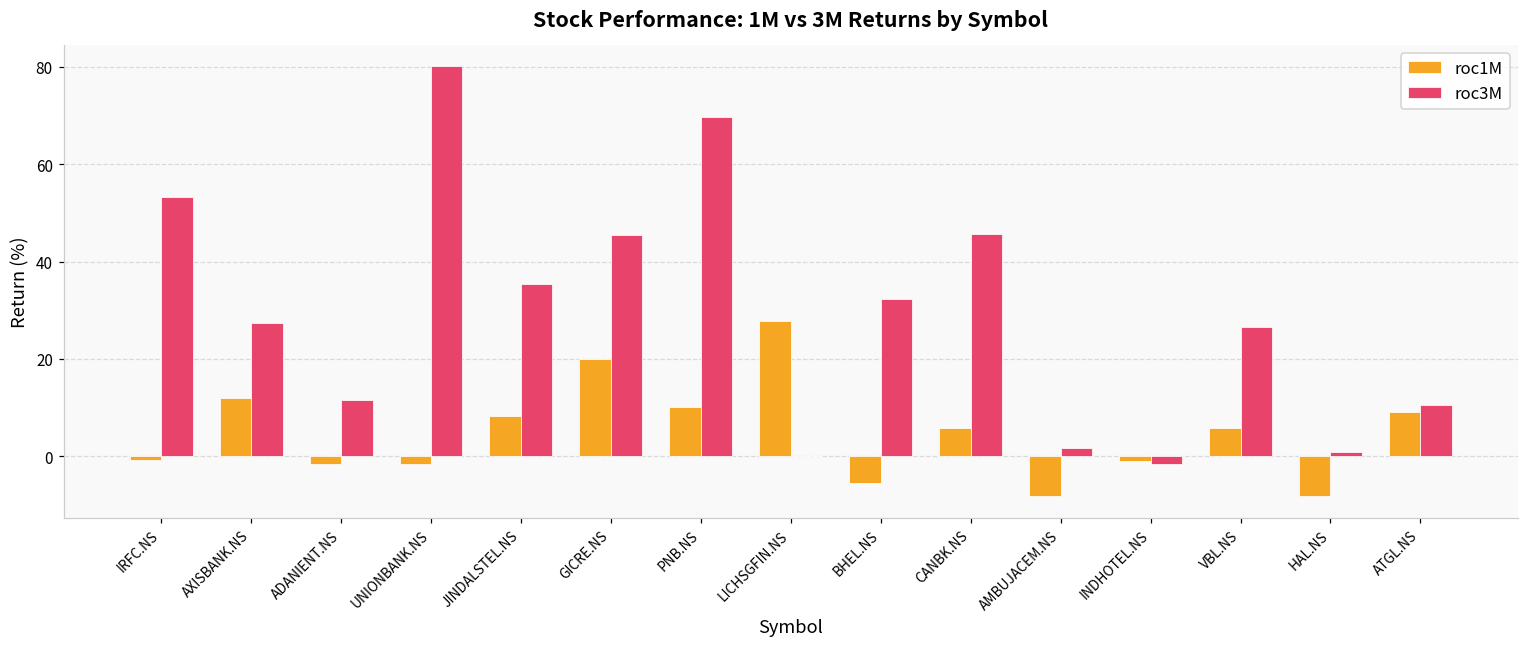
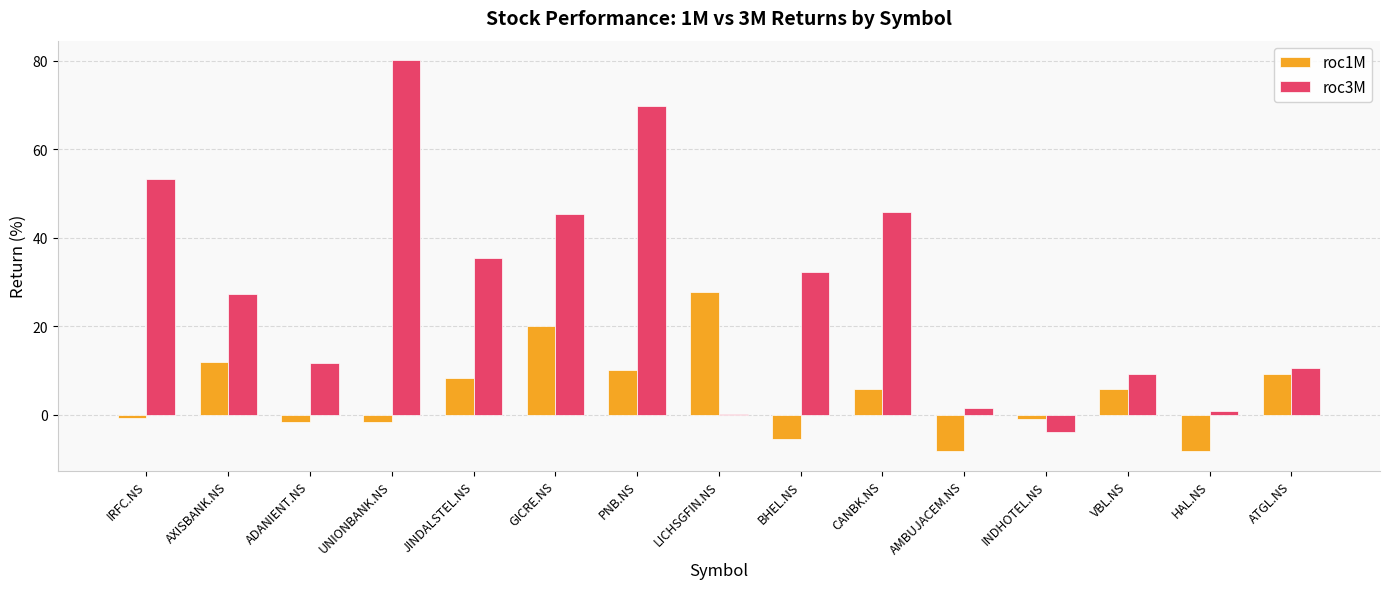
roc3M, INDHOTEL.NS: -2 -> -4
roc3M, VBL.NS: 27 -> 9
